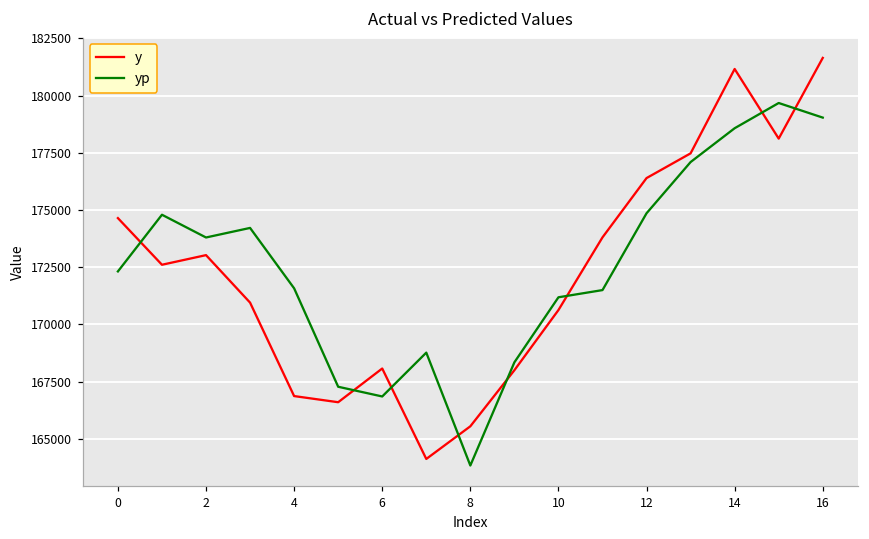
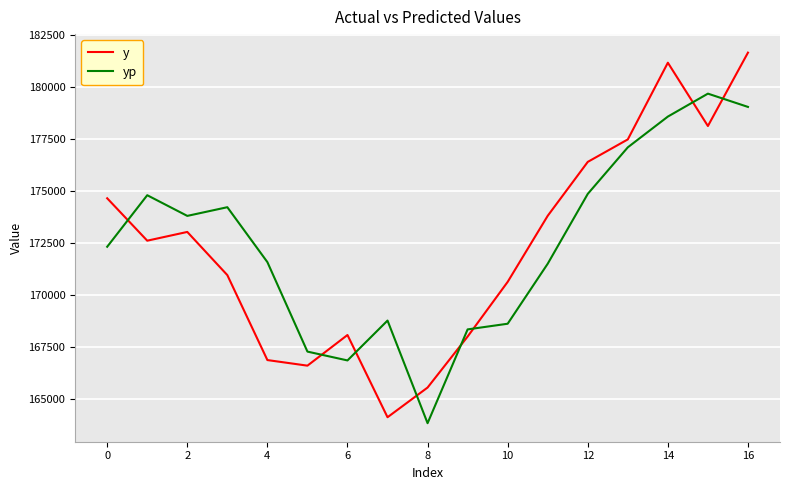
yp, 10: 171200 -> 168600
